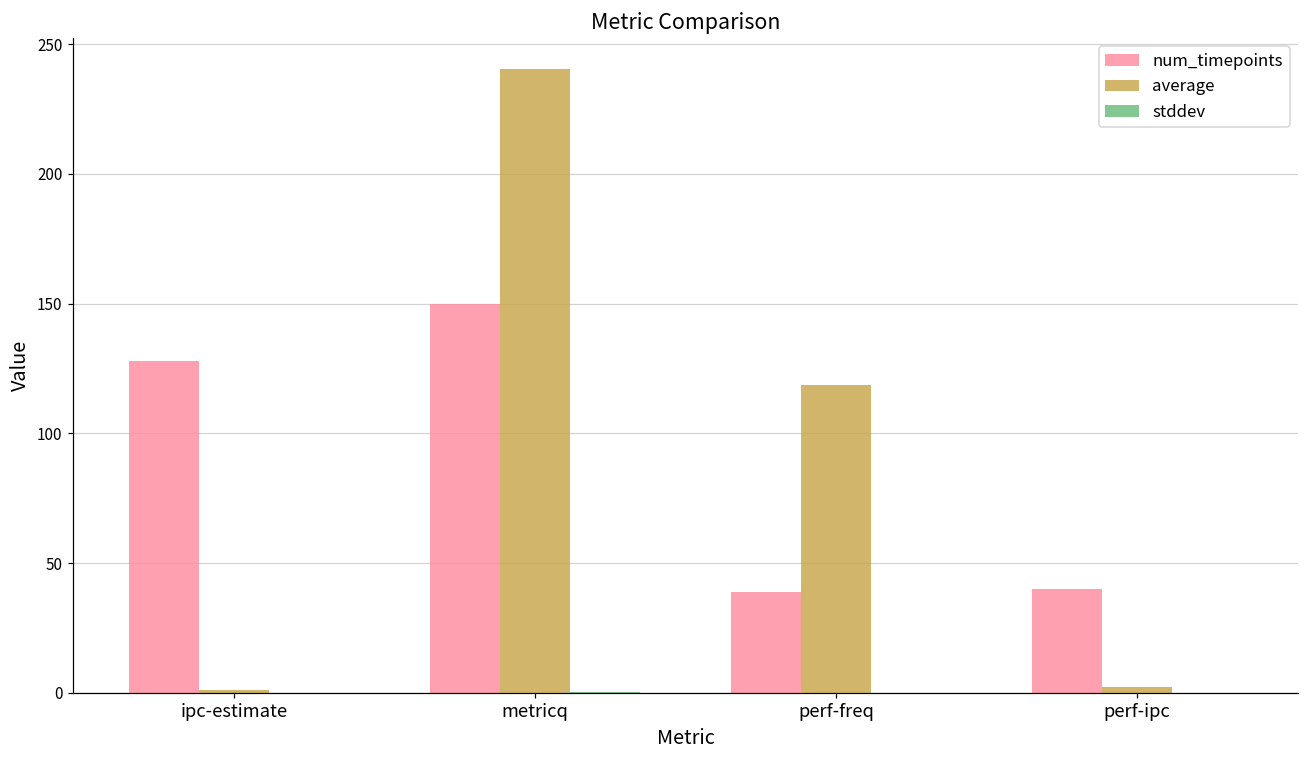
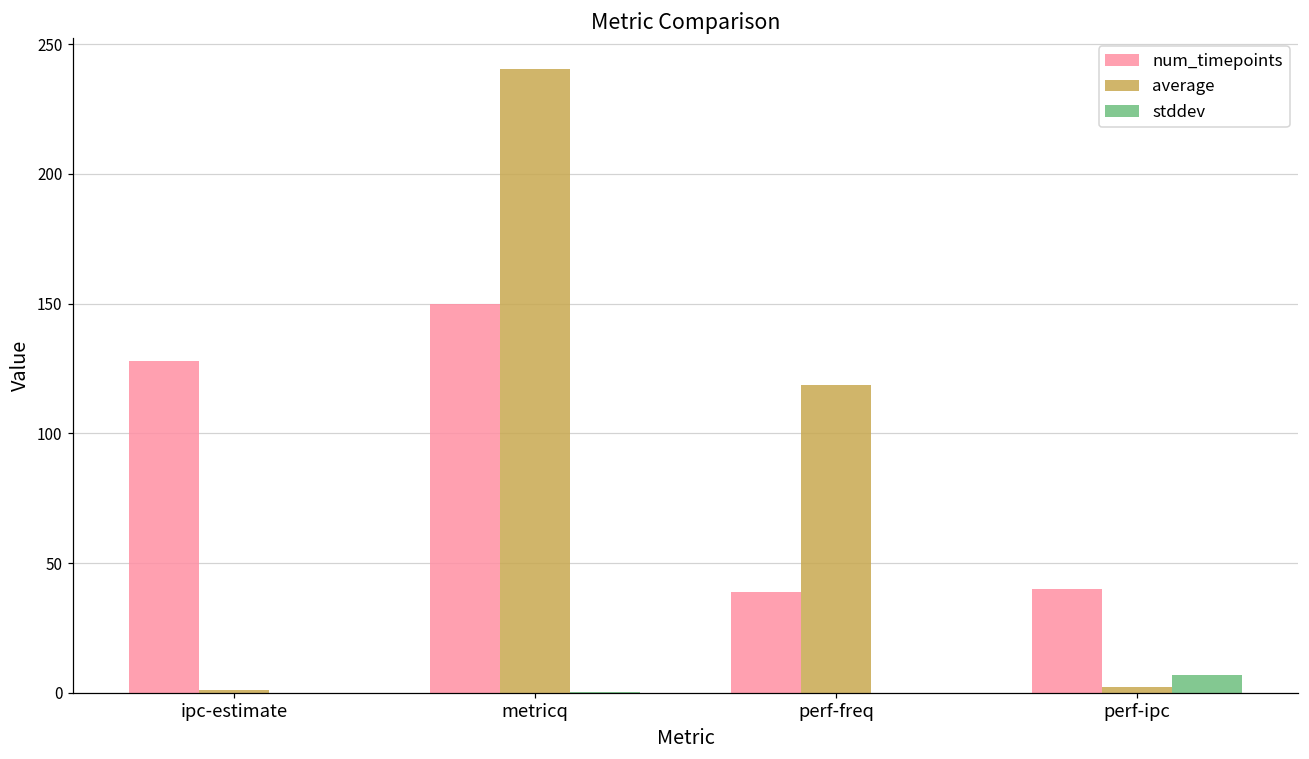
stddev, perf-ipc: 0 -> 7
